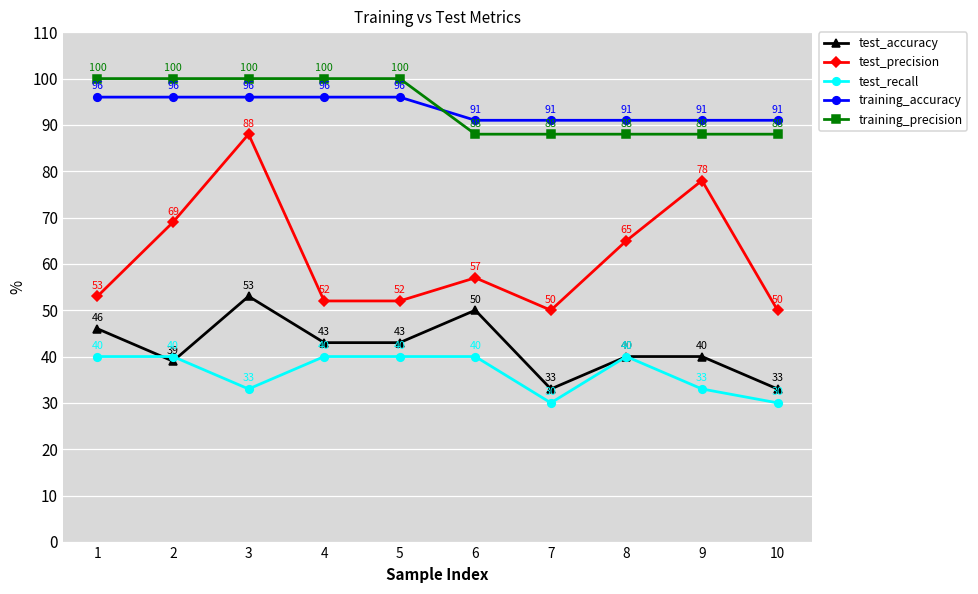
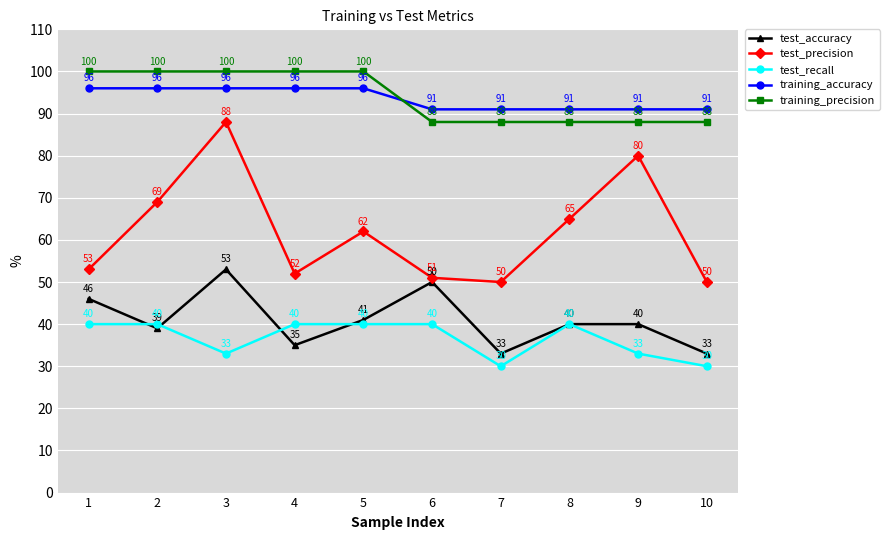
test_accuracy, 4: 43 -> 35
test_accuracy, 5: 43 -> 41
test_precision, 5: 52 -> 62
test_precision, 6: 57 -> 51
test_precision, 9: 78 -> 80
